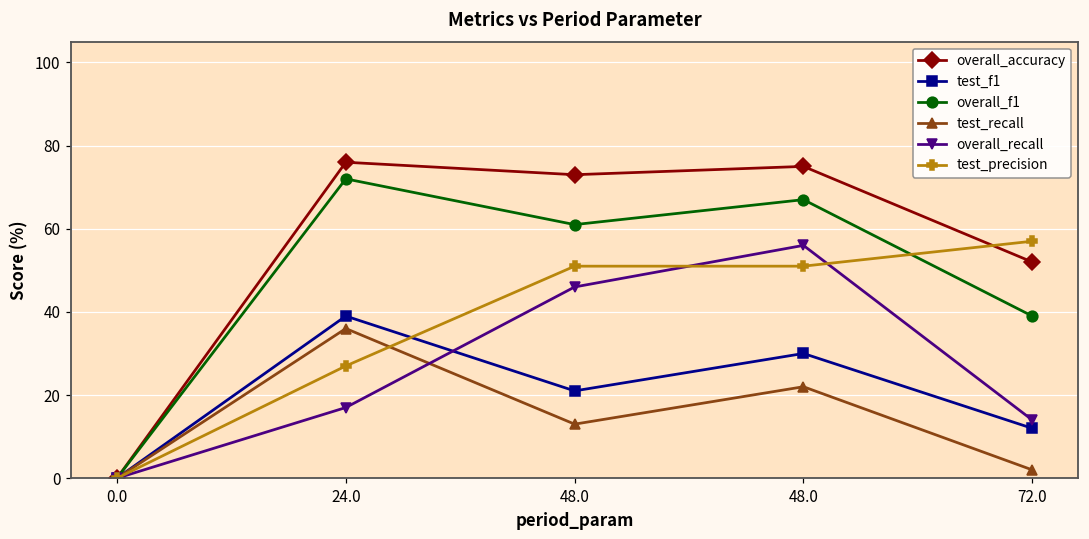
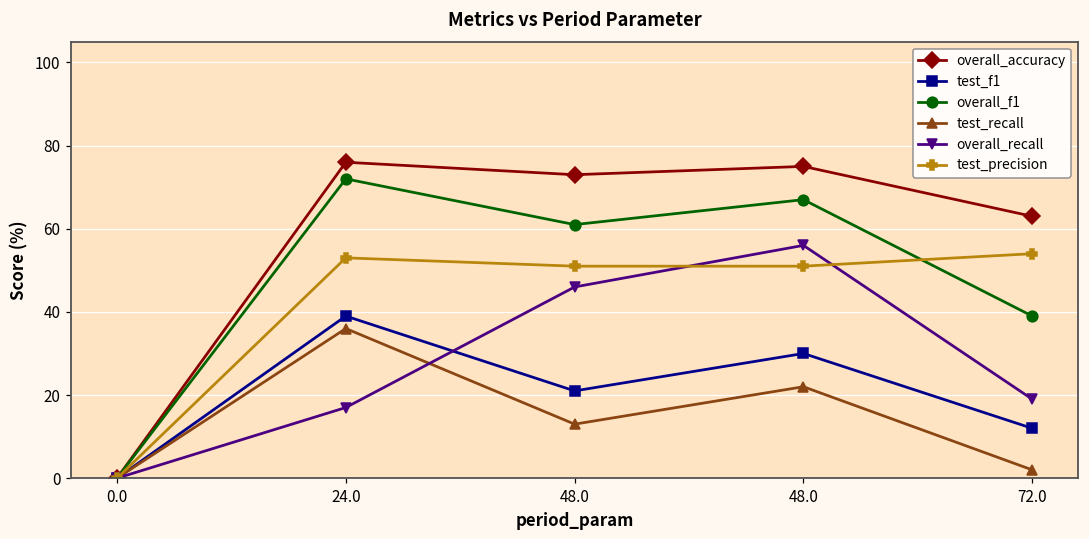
test_precision, 24.0: 27 -> 53
overall_accuracy, 72.0: 52 -> 63
overall_recall, 72.0: 14 -> 19
test_precision, 72.0: 57 -> 54
